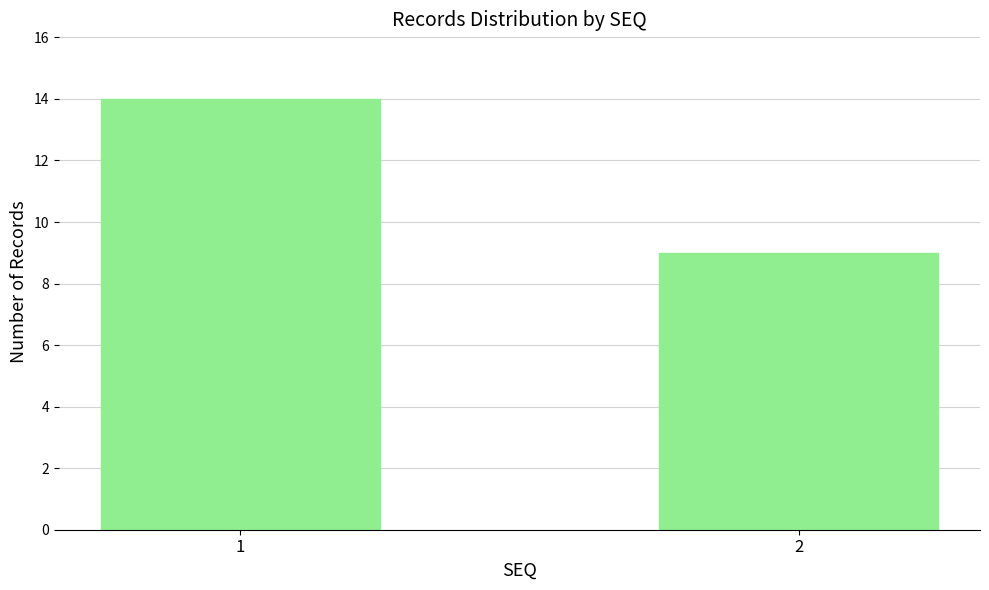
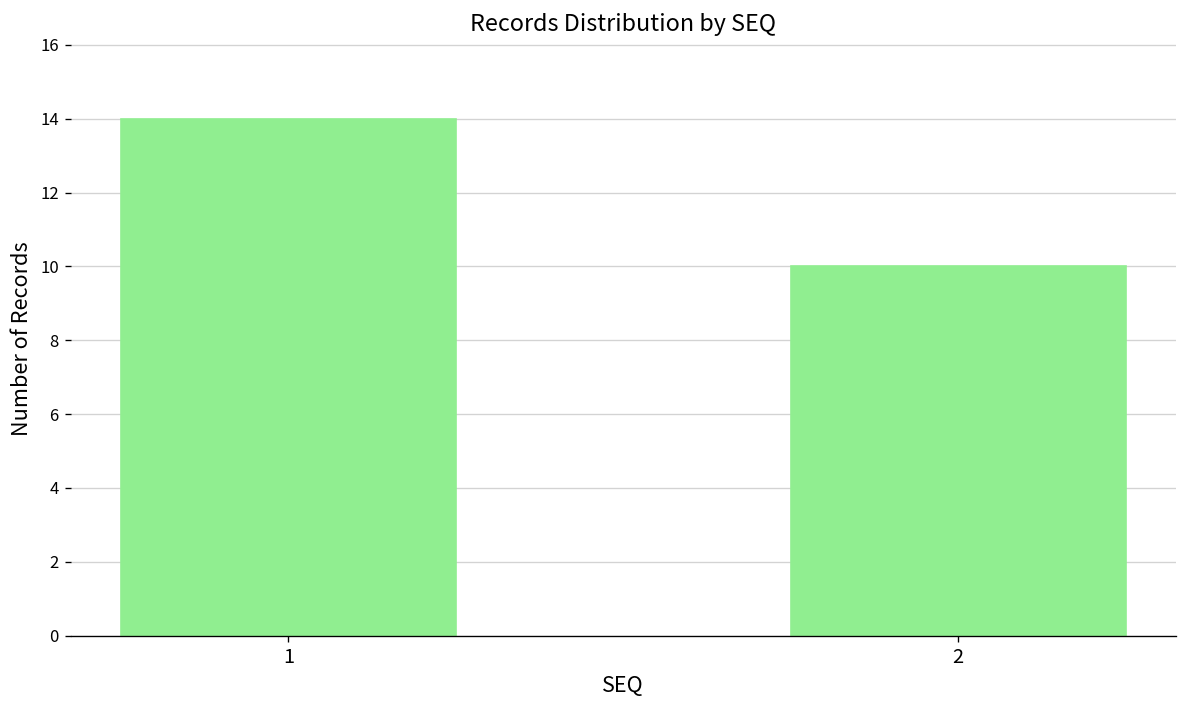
2: 9 -> 10
